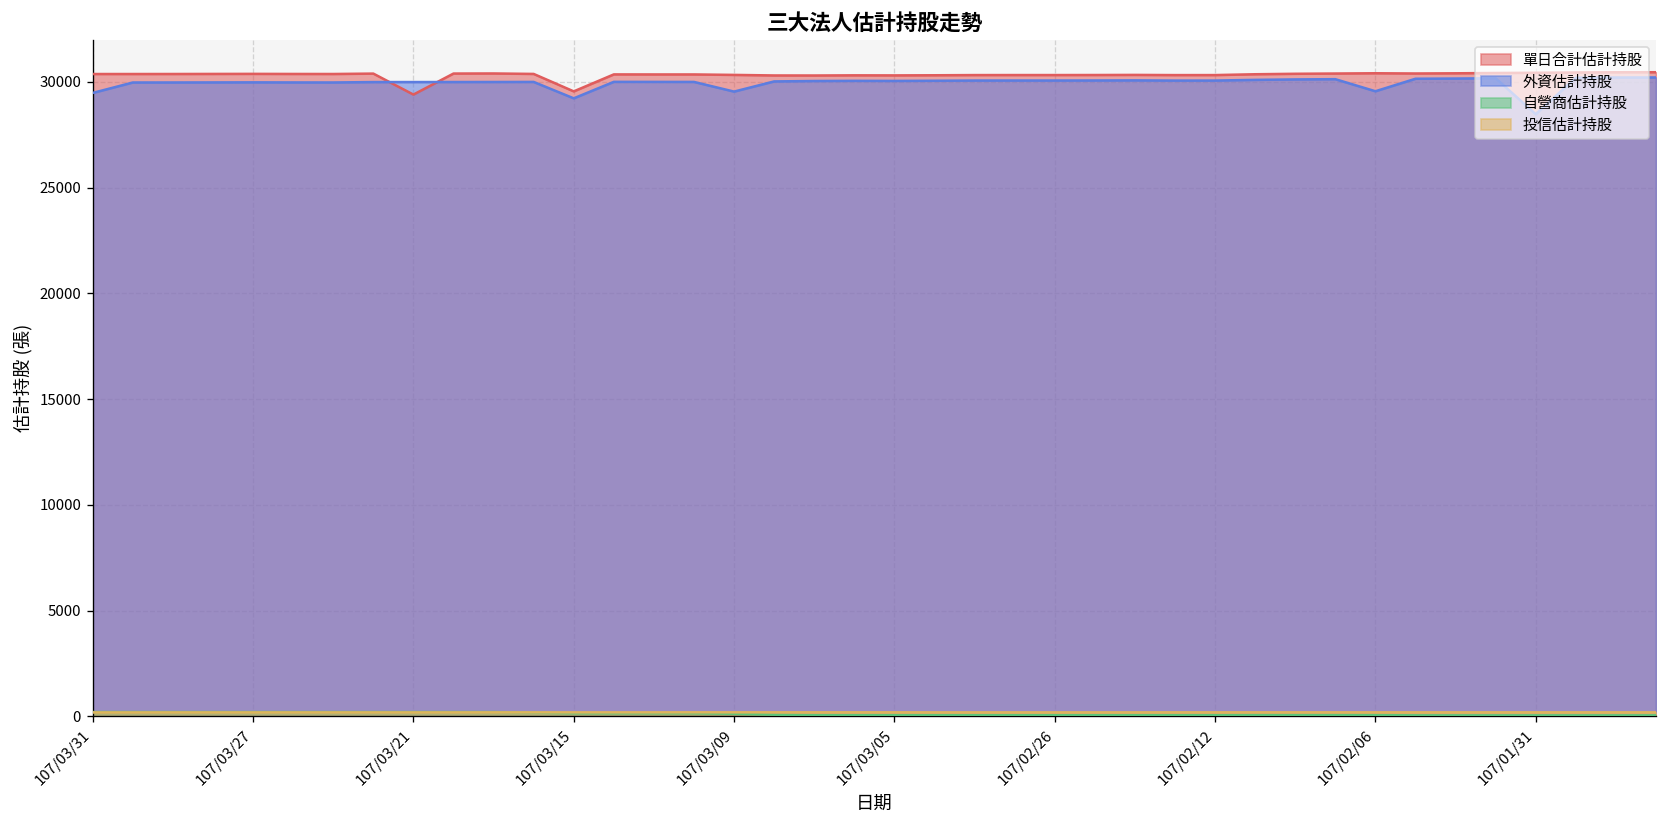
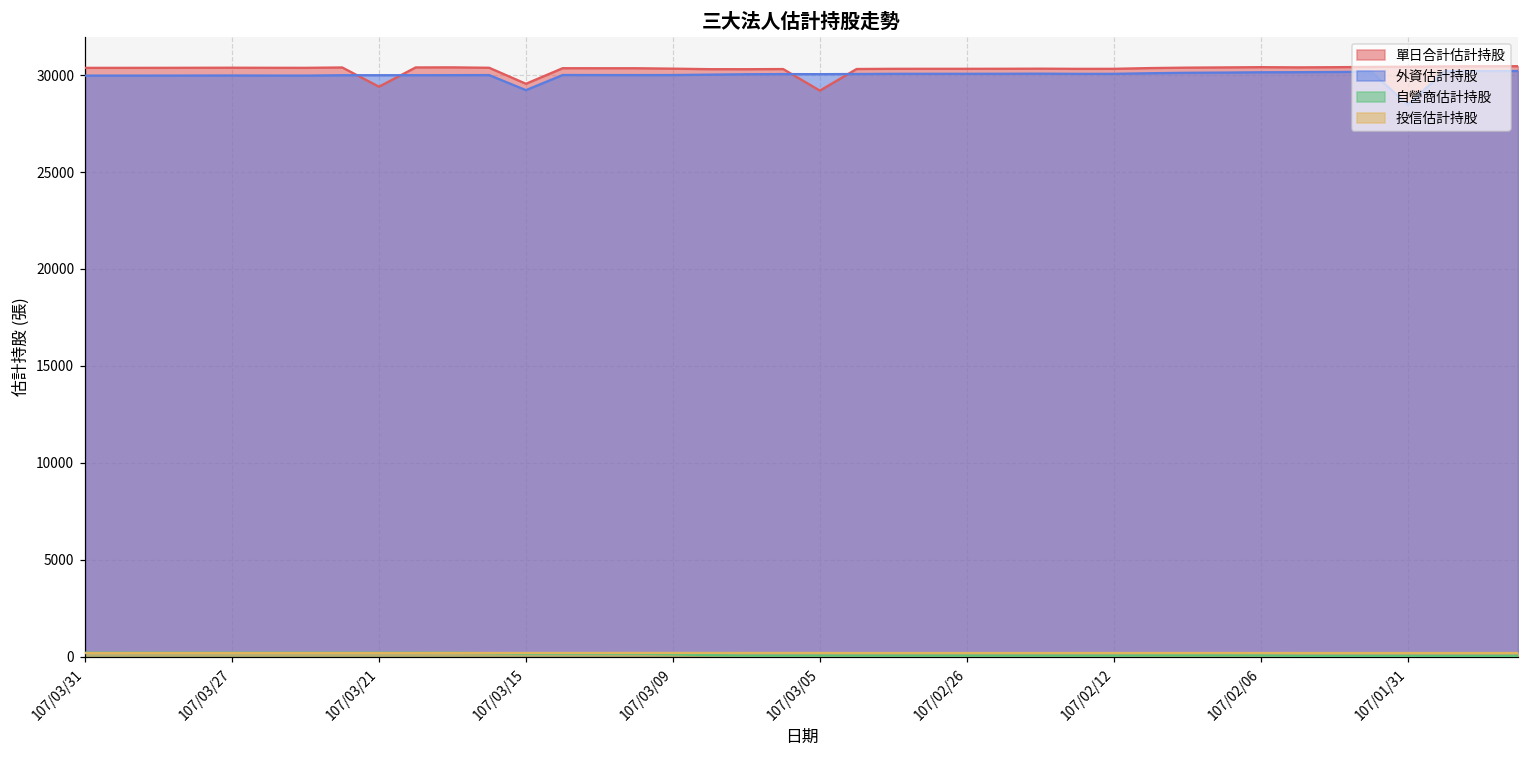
外資估計持股, 107/03/31: 29500 -> 30000
外資估計持股, 107/03/09: 29500 -> 30000
單日合計估計持股, 107/03/05: 30300 -> 29200
外資估計持股, 107/02/06: 29600 -> 30100
